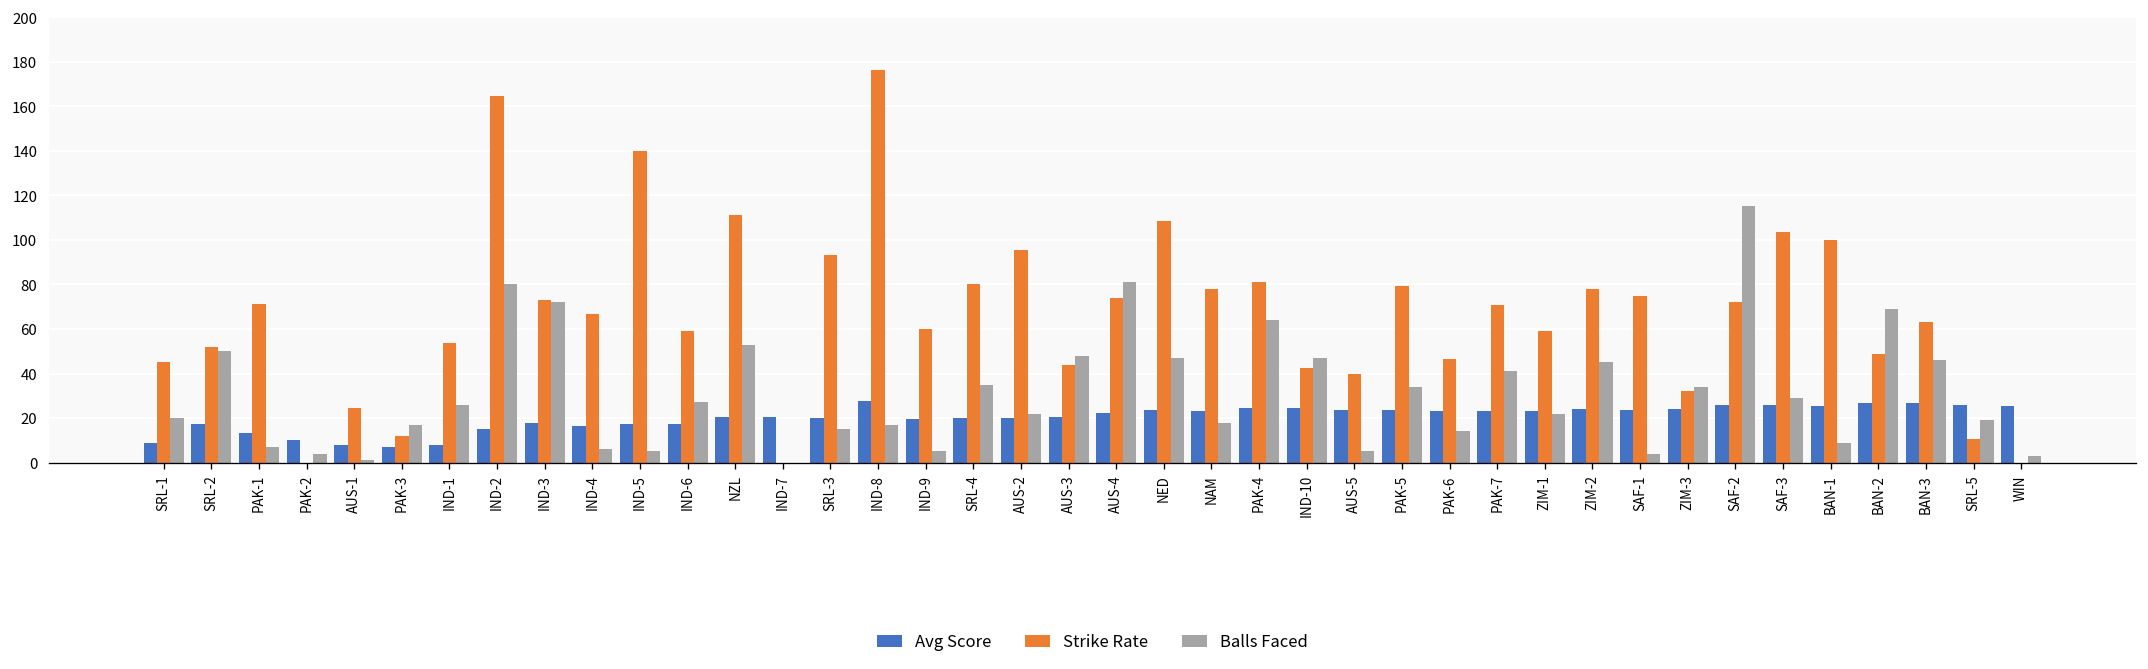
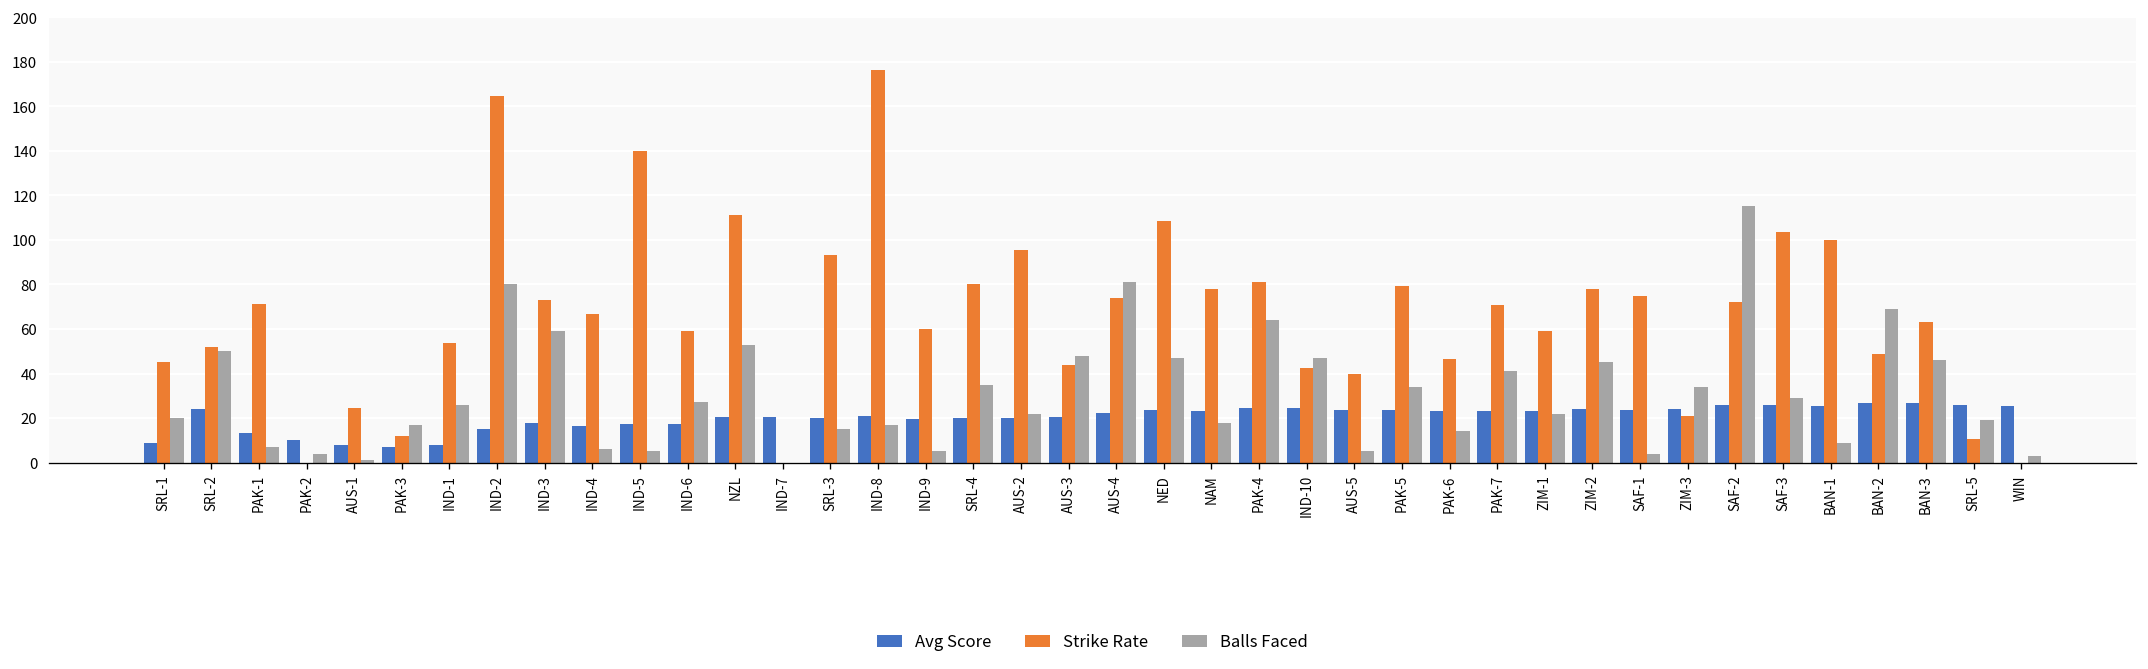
Avg Score, SRL-2: 18 -> 24
Balls Faced, IND-3: 72 -> 59
Avg Score, IND-8: 27 -> 21
Strike Rate, ZIM-3: 32 -> 21
